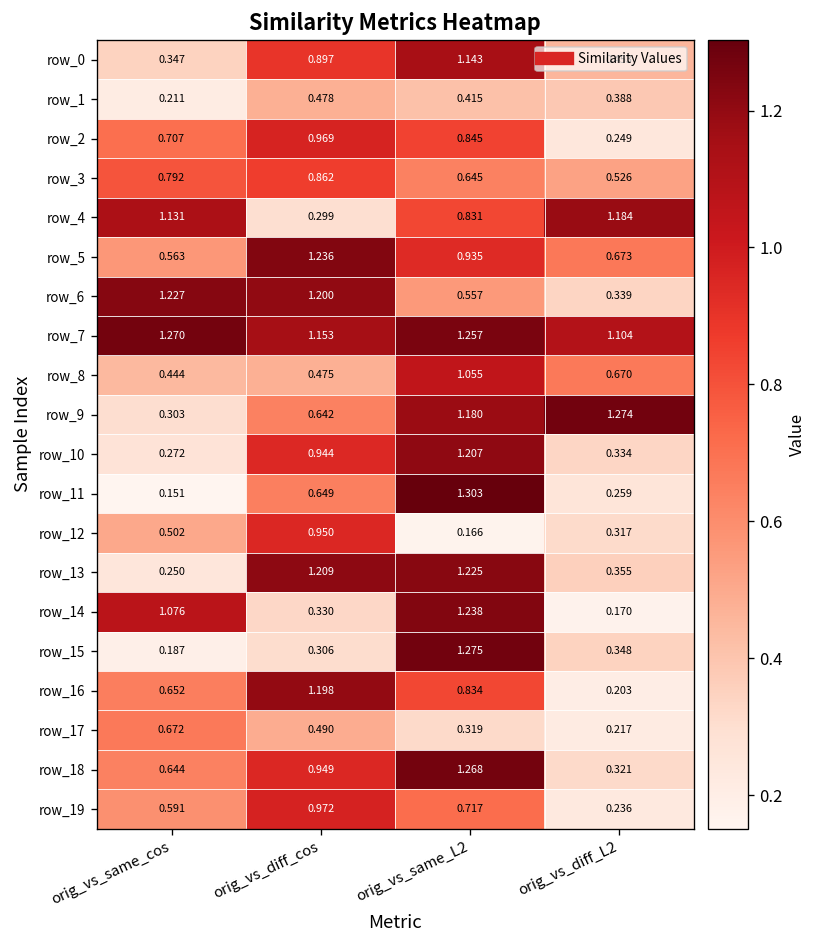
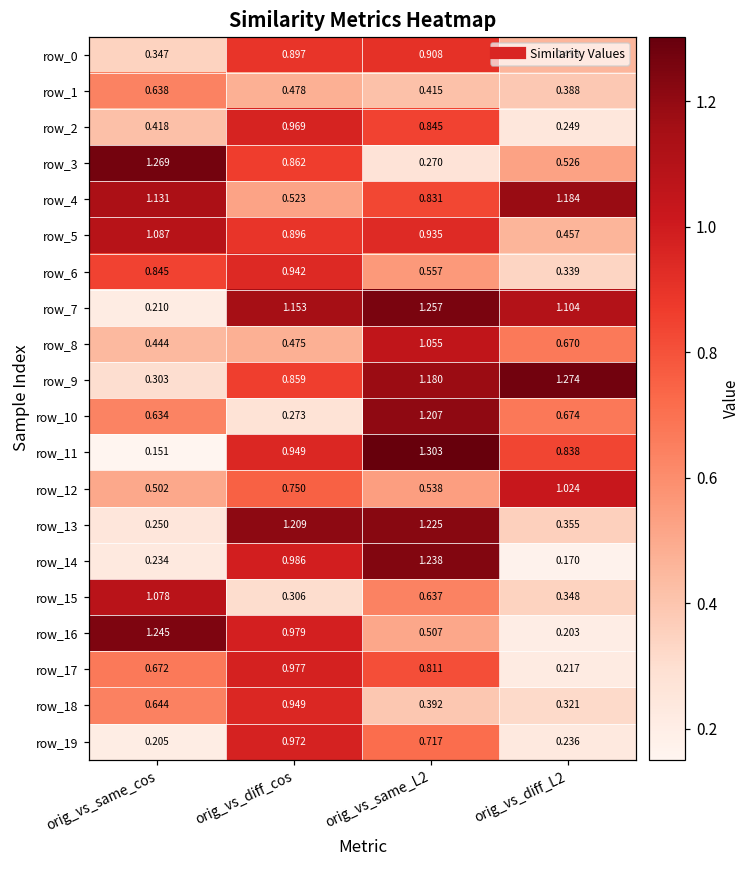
row_0, orig_vs_same_L2: 1.143 -> 0.908
row_1, orig_vs_same_cos: 0.211 -> 0.638
row_2, orig_vs_same_cos: 0.707 -> 0.418
row_3, orig_vs_same_cos: 0.792 -> 1.269
row_3, orig_vs_same_L2: 0.645 -> 0.270
row_4, orig_vs_diff_cos: 0.299 -> 0.523
row_5, orig_vs_same_cos: 0.563 -> 1.087
row_5, orig_vs_diff_cos: 1.236 -> 0.896
row_5, orig_vs_diff_L2: 0.673 -> 0.457
row_6, orig_vs_same_cos: 1.227 -> 0.845
row_6, orig_vs_diff_cos: 1.200 -> 0.942
row_7, orig_vs_same_cos: 1.270 -> 0.210
row_9, orig_vs_diff_cos: 0.642 -> 0.859
row_10, orig_vs_same_cos: 0.272 -> 0.634
row_10, orig_vs_diff_cos: 0.944 -> 0.273
row_10, orig_vs_diff_L2: 0.334 -> 0.674
row_11, orig_vs_diff_cos: 0.649 -> 0.949
row_11, orig_vs_diff_L2: 0.259 -> 0.838
row_12, orig_vs_diff_cos: 0.950 -> 0.750
row_12, orig_vs_same_L2: 0.166 -> 0.538
row_12, orig_vs_diff_L2: 0.317 -> 1.024
row_14, orig_vs_same_cos: 1.076 -> 0.234
row_14, orig_vs_diff_cos: 0.330 -> 0.986
row_15, orig_vs_same_cos: 0.187 -> 1.078
row_15, orig_vs_same_L2: 1.275 -> 0.637
row_16, orig_vs_same_cos: 0.652 -> 1.245
row_16, orig_vs_diff_cos: 1.198 -> 0.979
row_16, orig_vs_same_L2: 0.834 -> 0.507
row_17, orig_vs_diff_cos: 0.490 -> 0.977
row_17, orig_vs_same_L2: 0.319 -> 0.811
row_18, orig_vs_same_L2: 1.268 -> 0.392
row_19, orig_vs_same_cos: 0.591 -> 0.205
